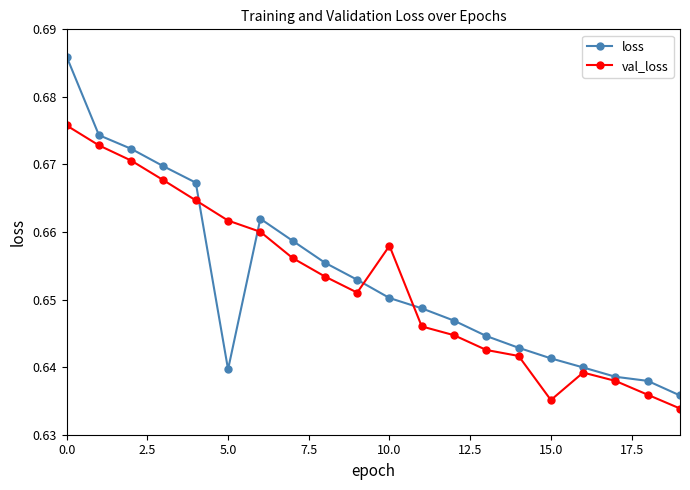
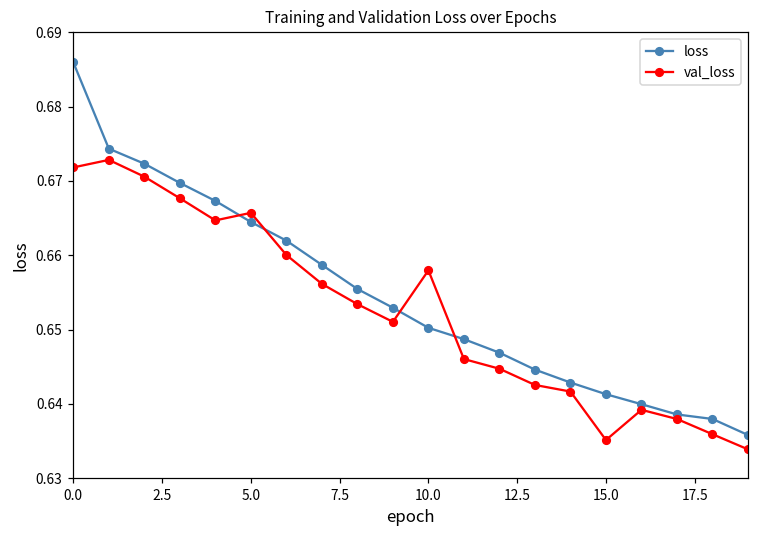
val_loss, 0.0: 0.676 -> 0.672
loss, 5.0: 0.640 -> 0.664
val_loss, 5.0: 0.662 -> 0.666
